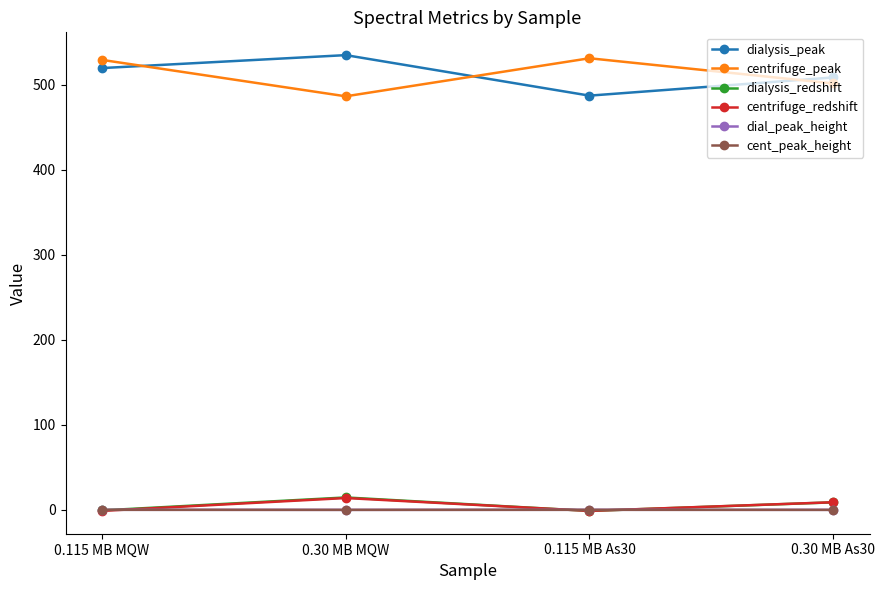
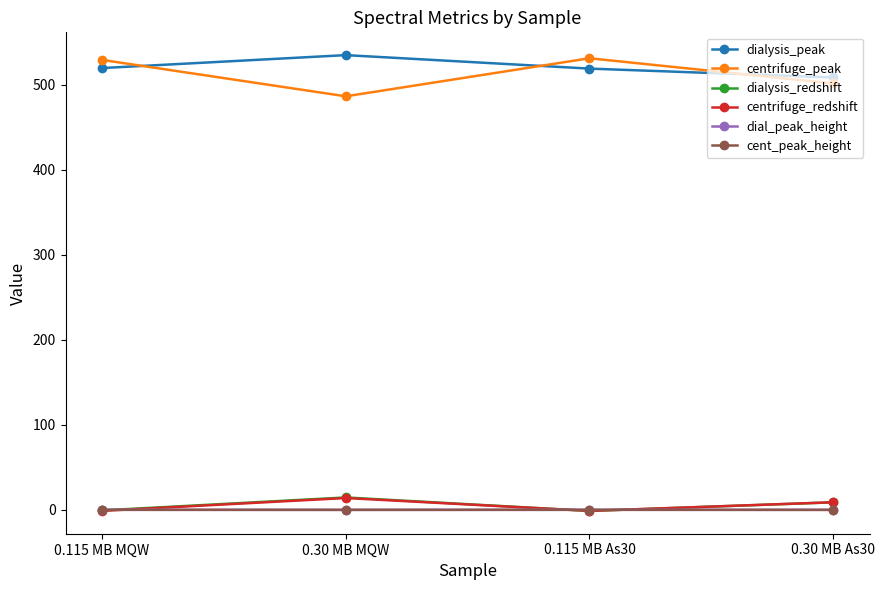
dialysis_peak, 0.115 MB As30: 490 -> 520
